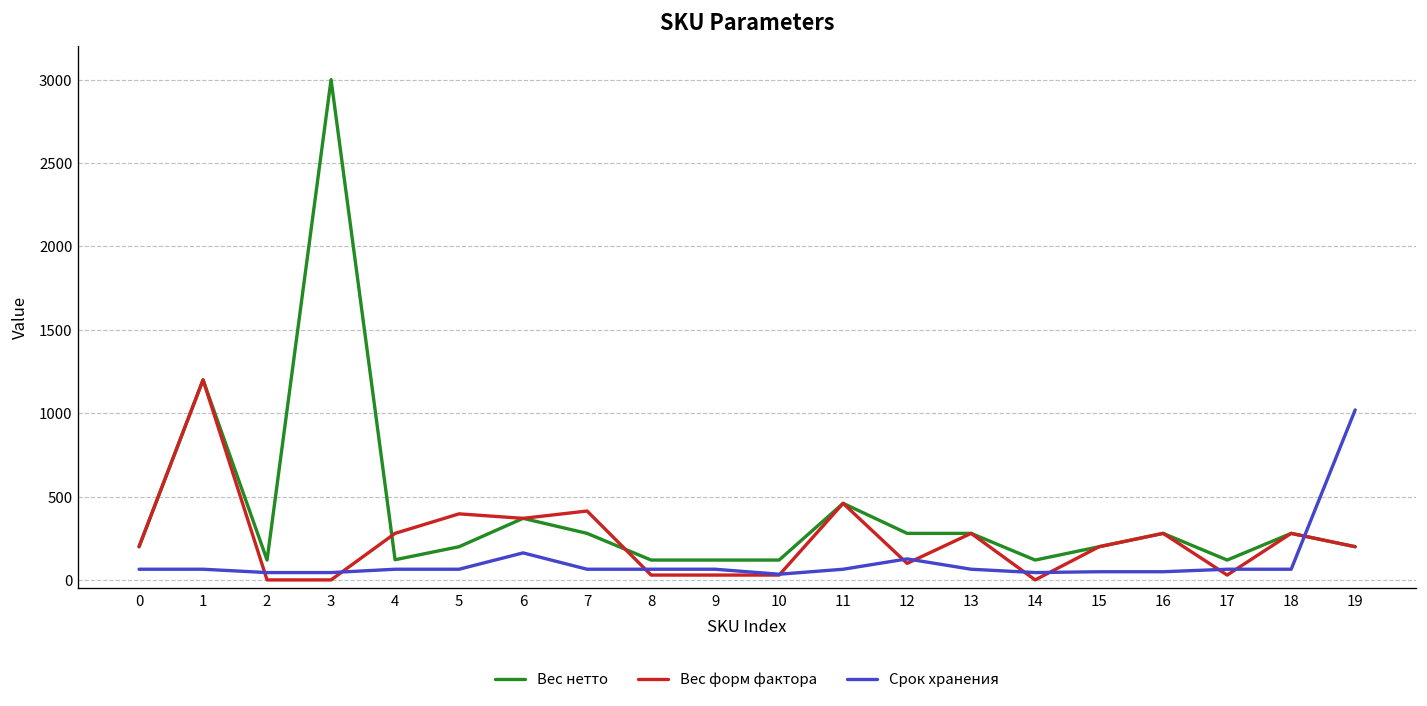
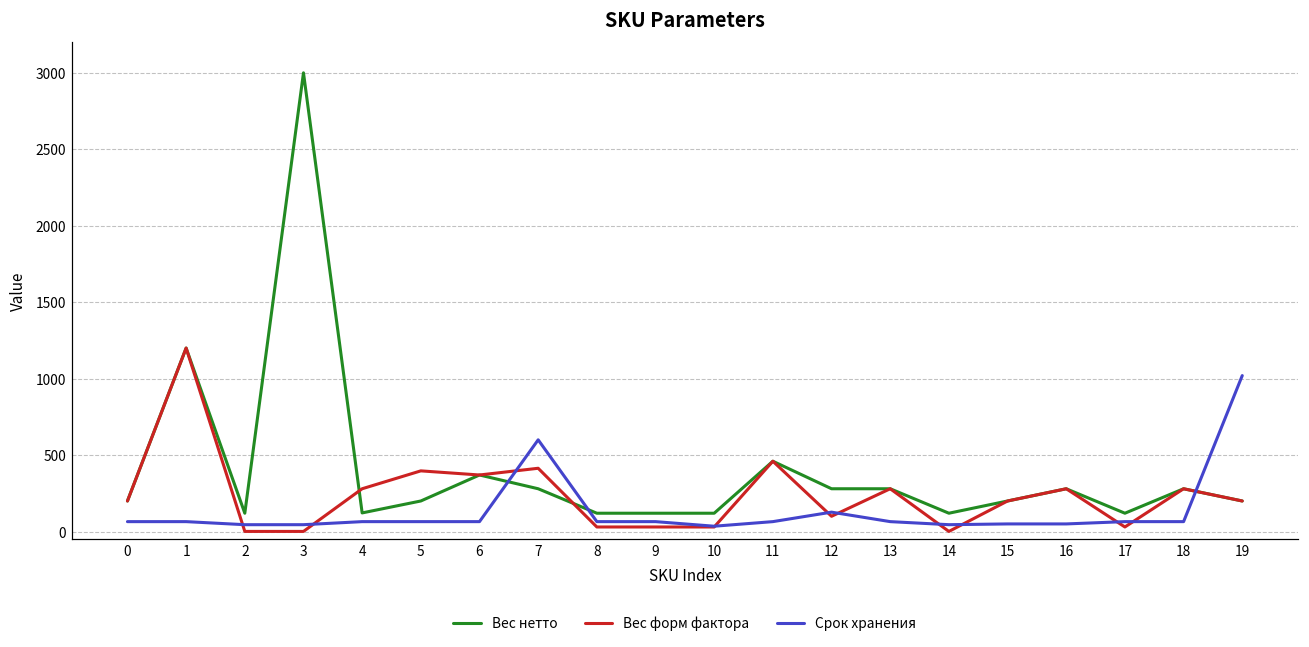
Срок хранения, 6: 160 -> 70
Срок хранения, 7: 70 -> 600
